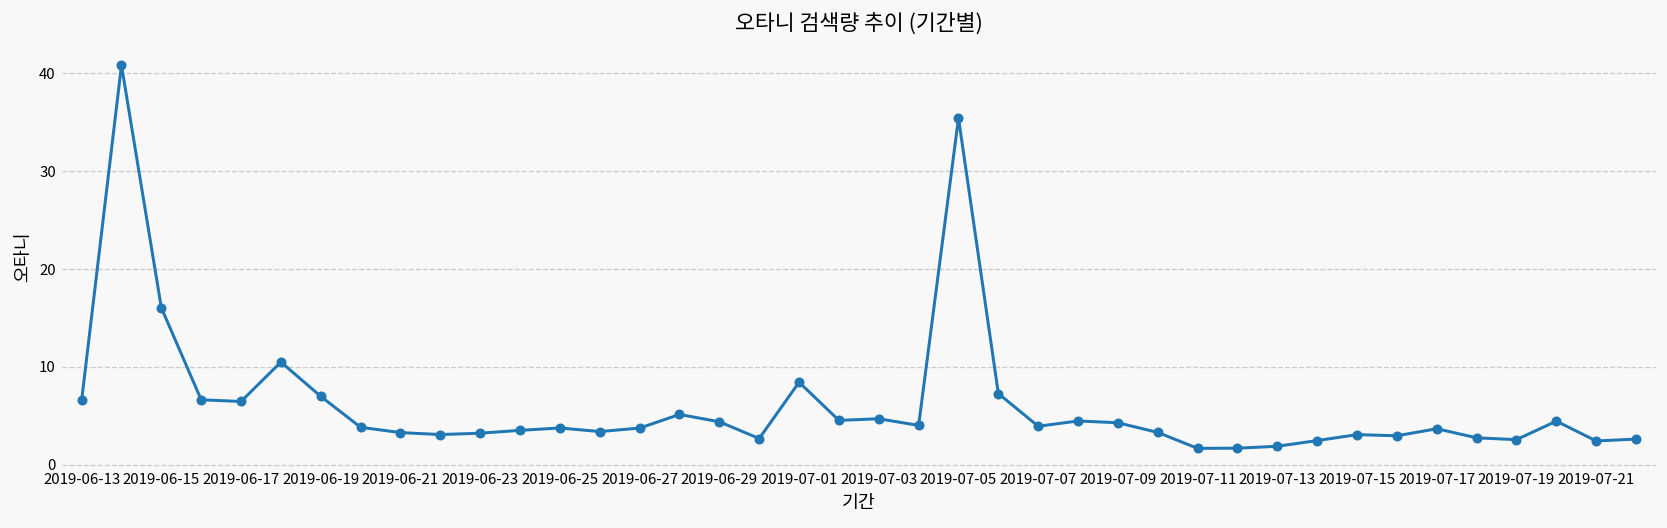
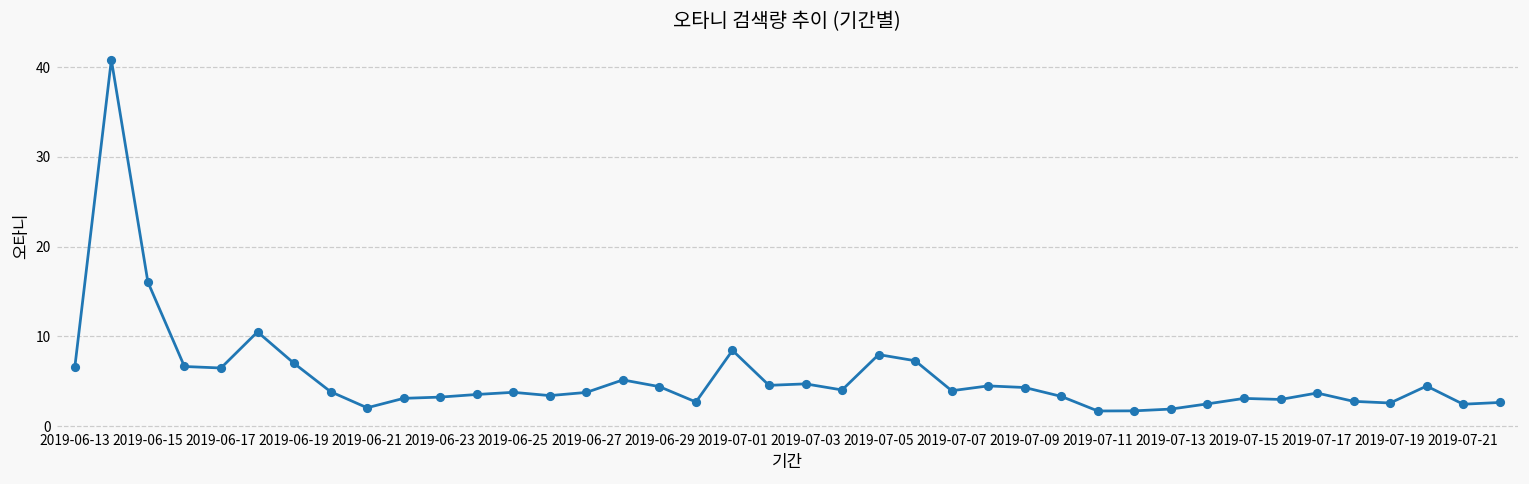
2019-06-21: 3 -> 2
2019-07-05: 35 -> 8
